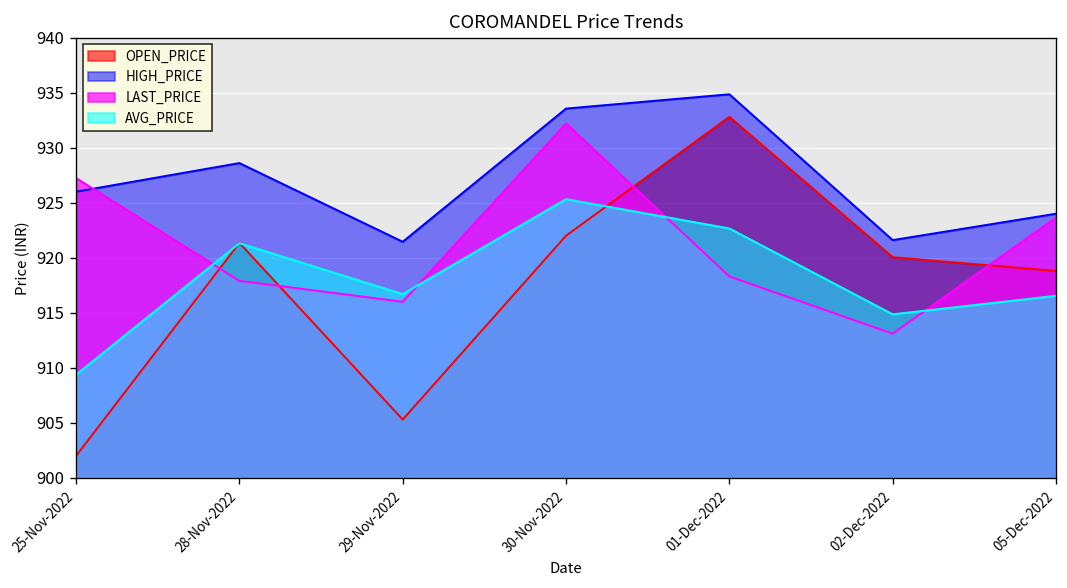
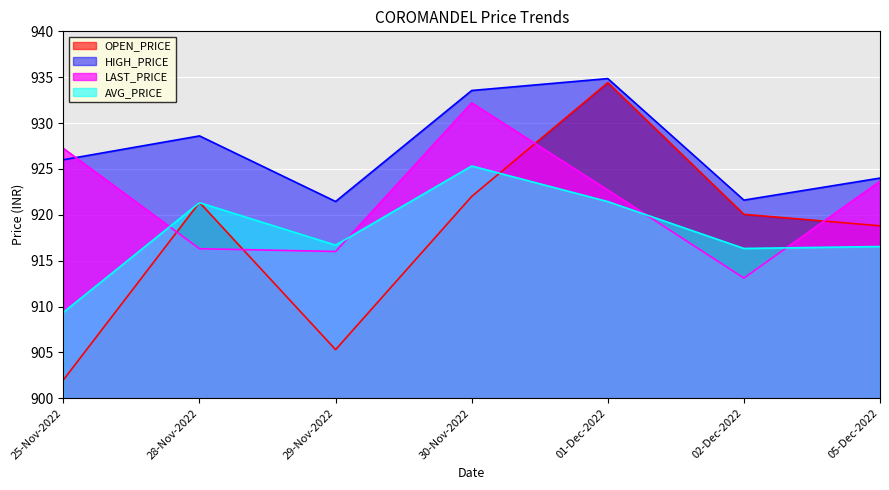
LAST_PRICE, 28-Nov-2022: 918 -> 916
OPEN_PRICE, 01-Dec-2022: 933 -> 934
LAST_PRICE, 01-Dec-2022: 918 -> 923
AVG_PRICE, 01-Dec-2022: 923 -> 921
AVG_PRICE, 02-Dec-2022: 915 -> 916
